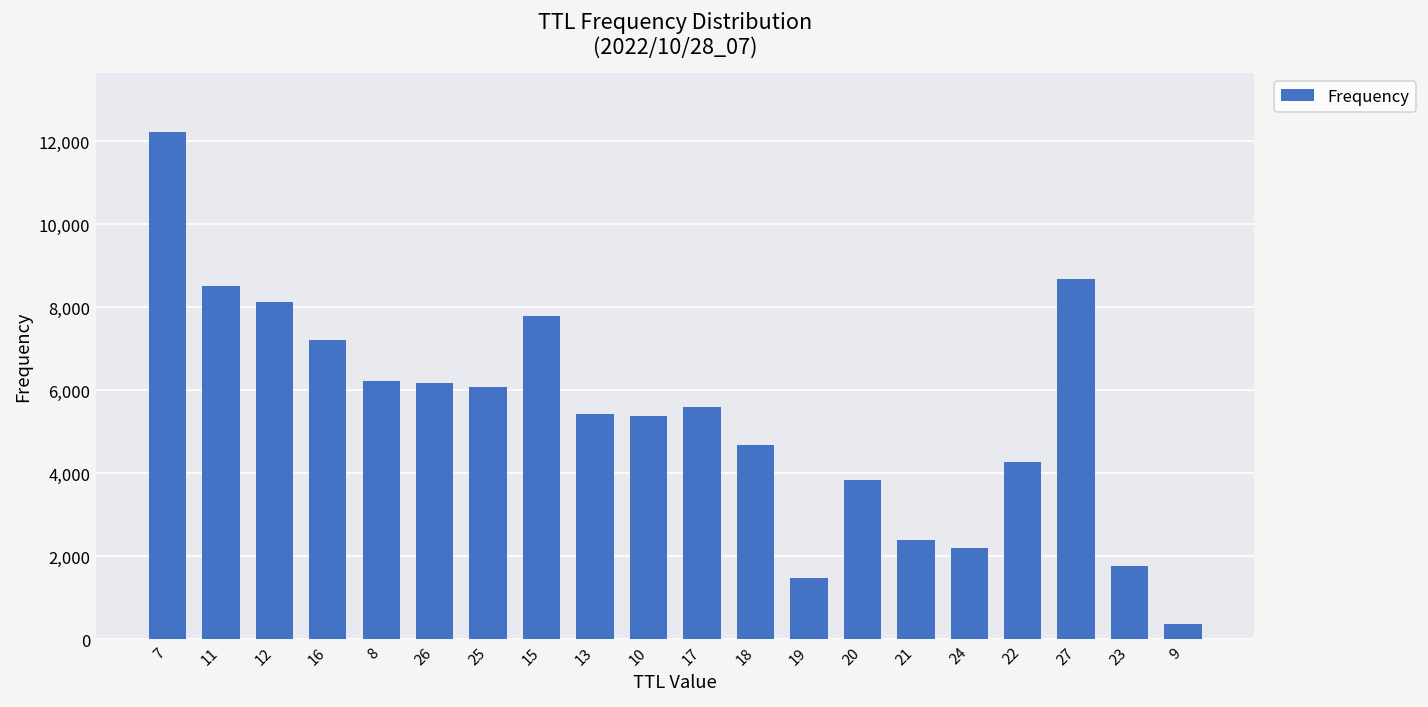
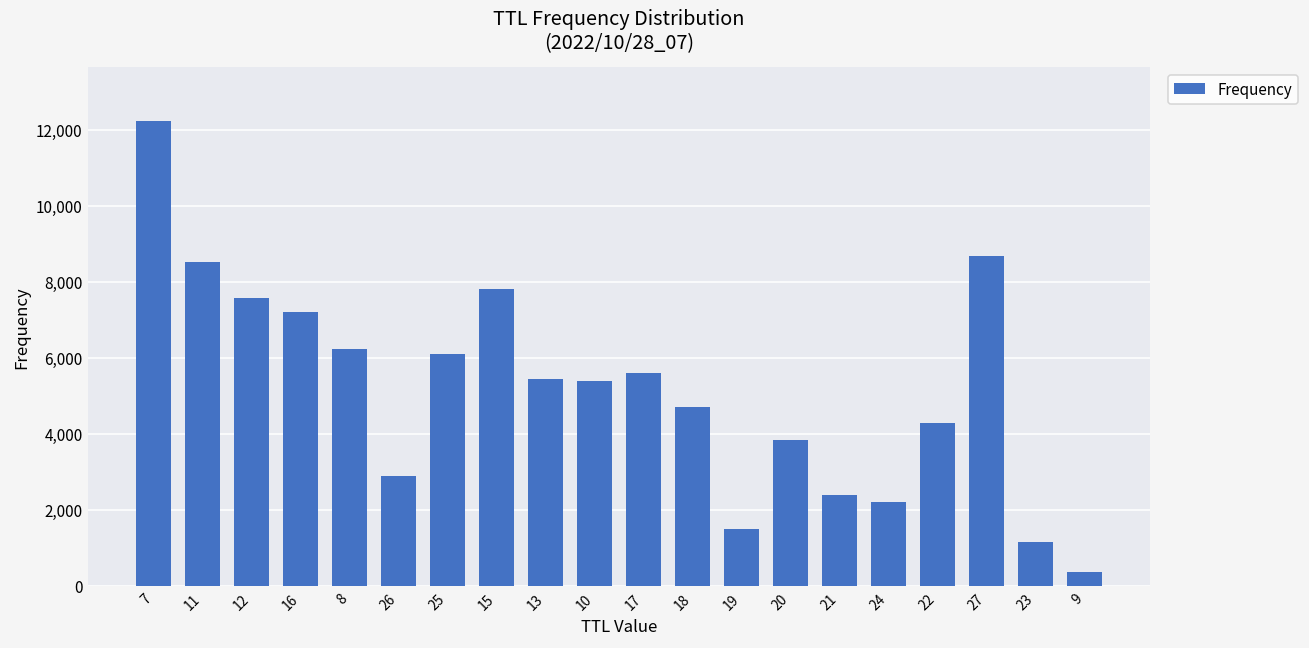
12: 8,100 -> 7,600
26: 6,200 -> 2,900
23: 1,800 -> 1,200
